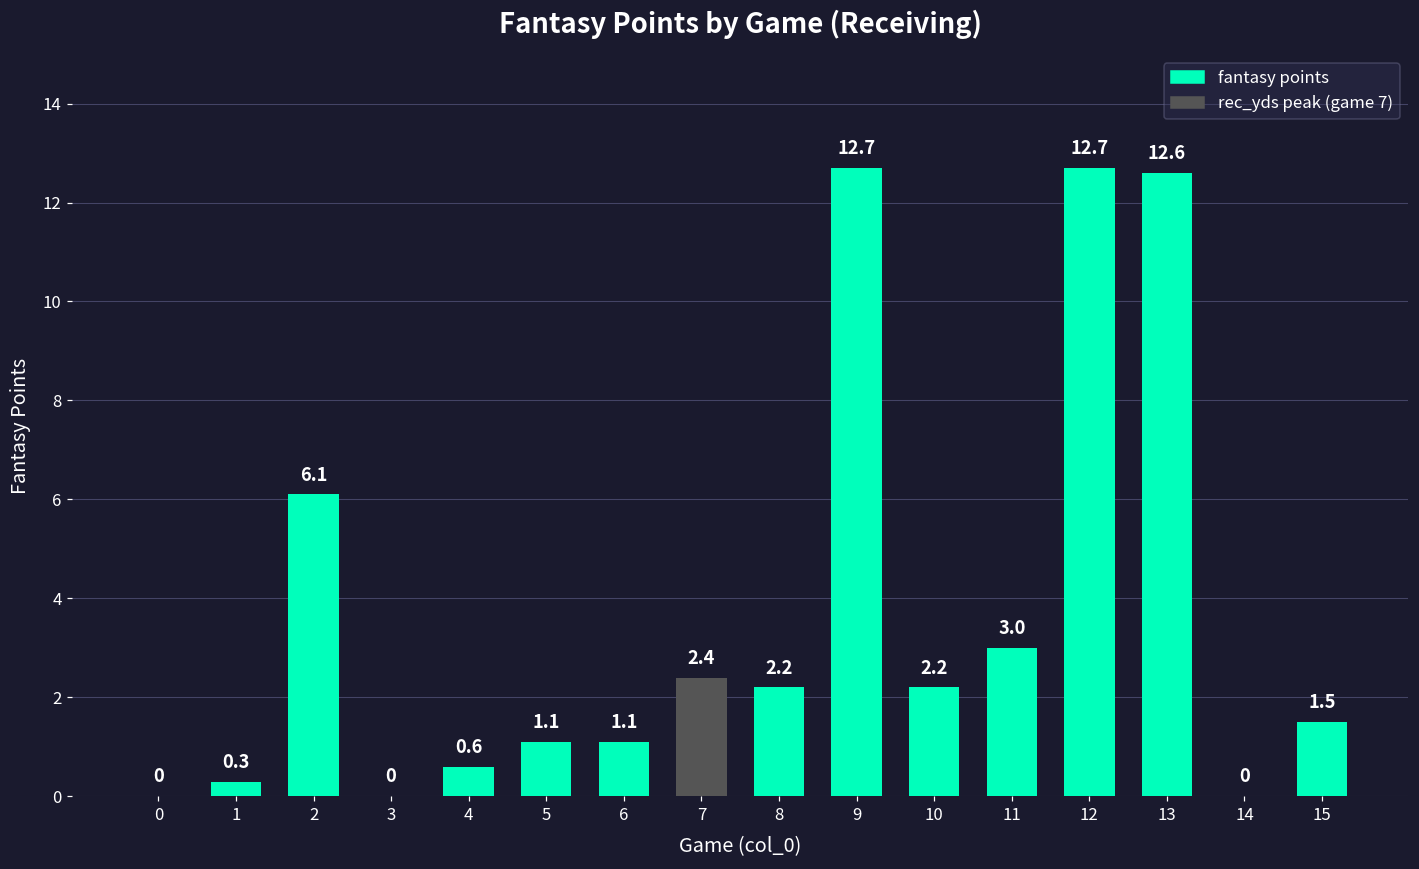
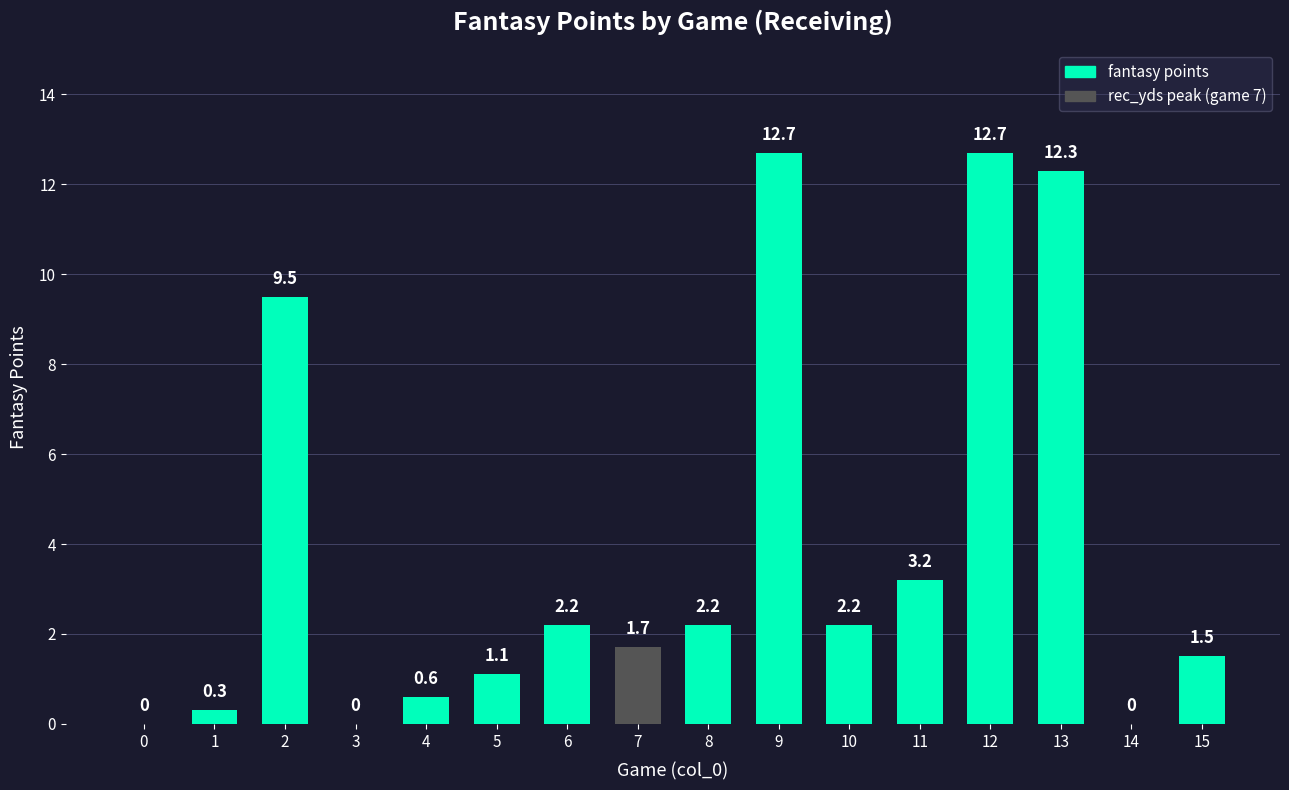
2: 6.1 -> 9.5
6: 1.1 -> 2.2
7: 2.4 -> 1.7
11: 3.0 -> 3.2
13: 12.6 -> 12.3
